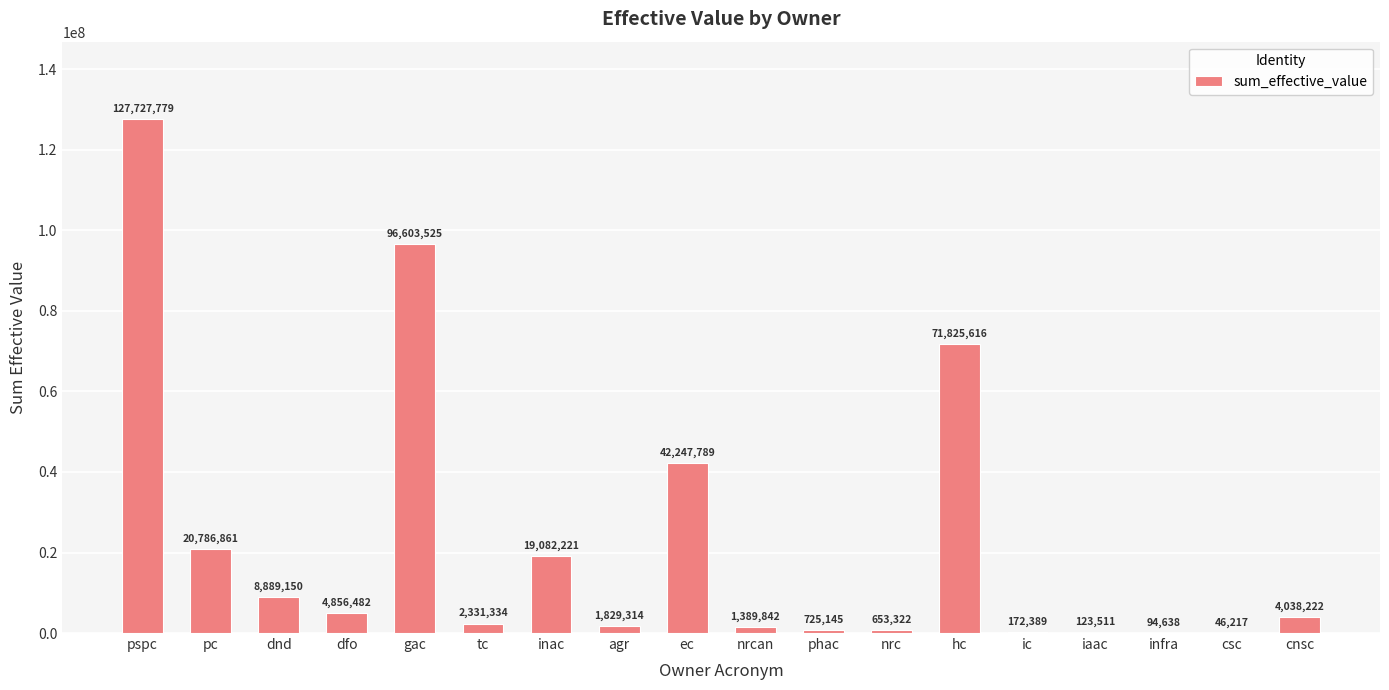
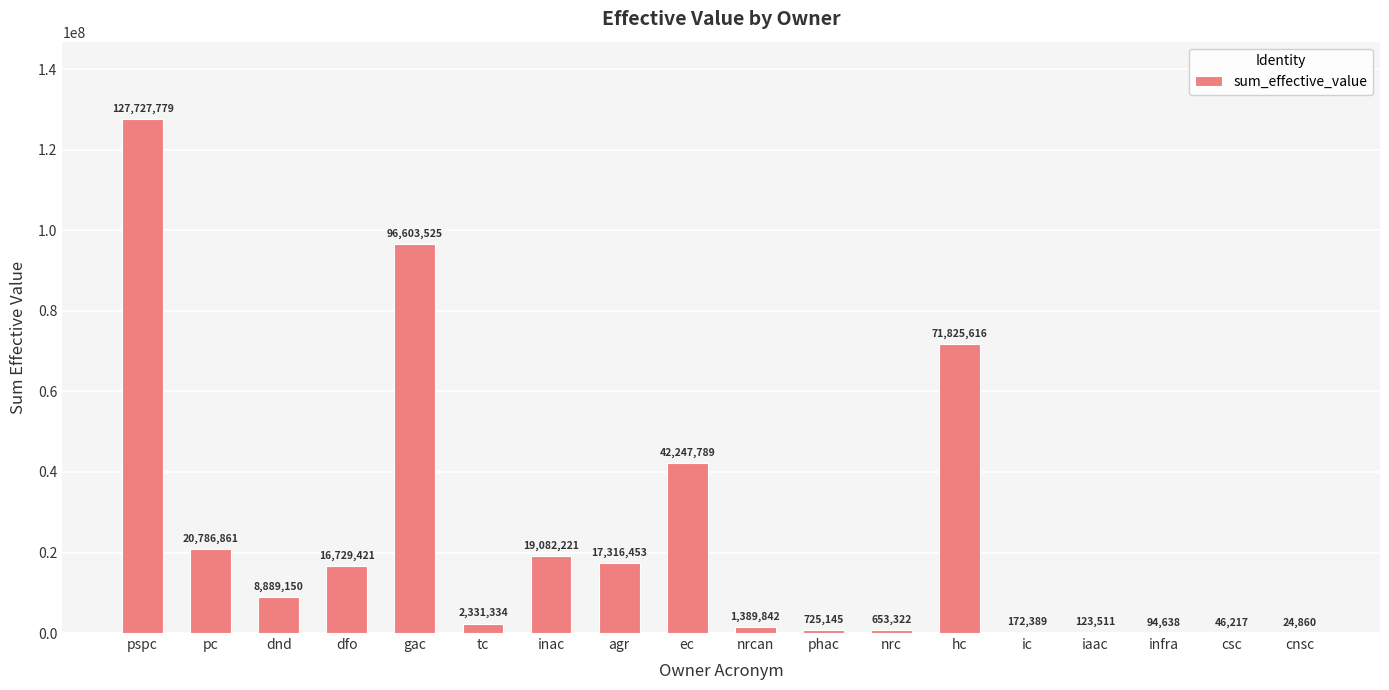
dfo: 4,856,482 -> 16,729,421
agr: 1,829,314 -> 17,316,453
cnsc: 4,038,222 -> 24,860
